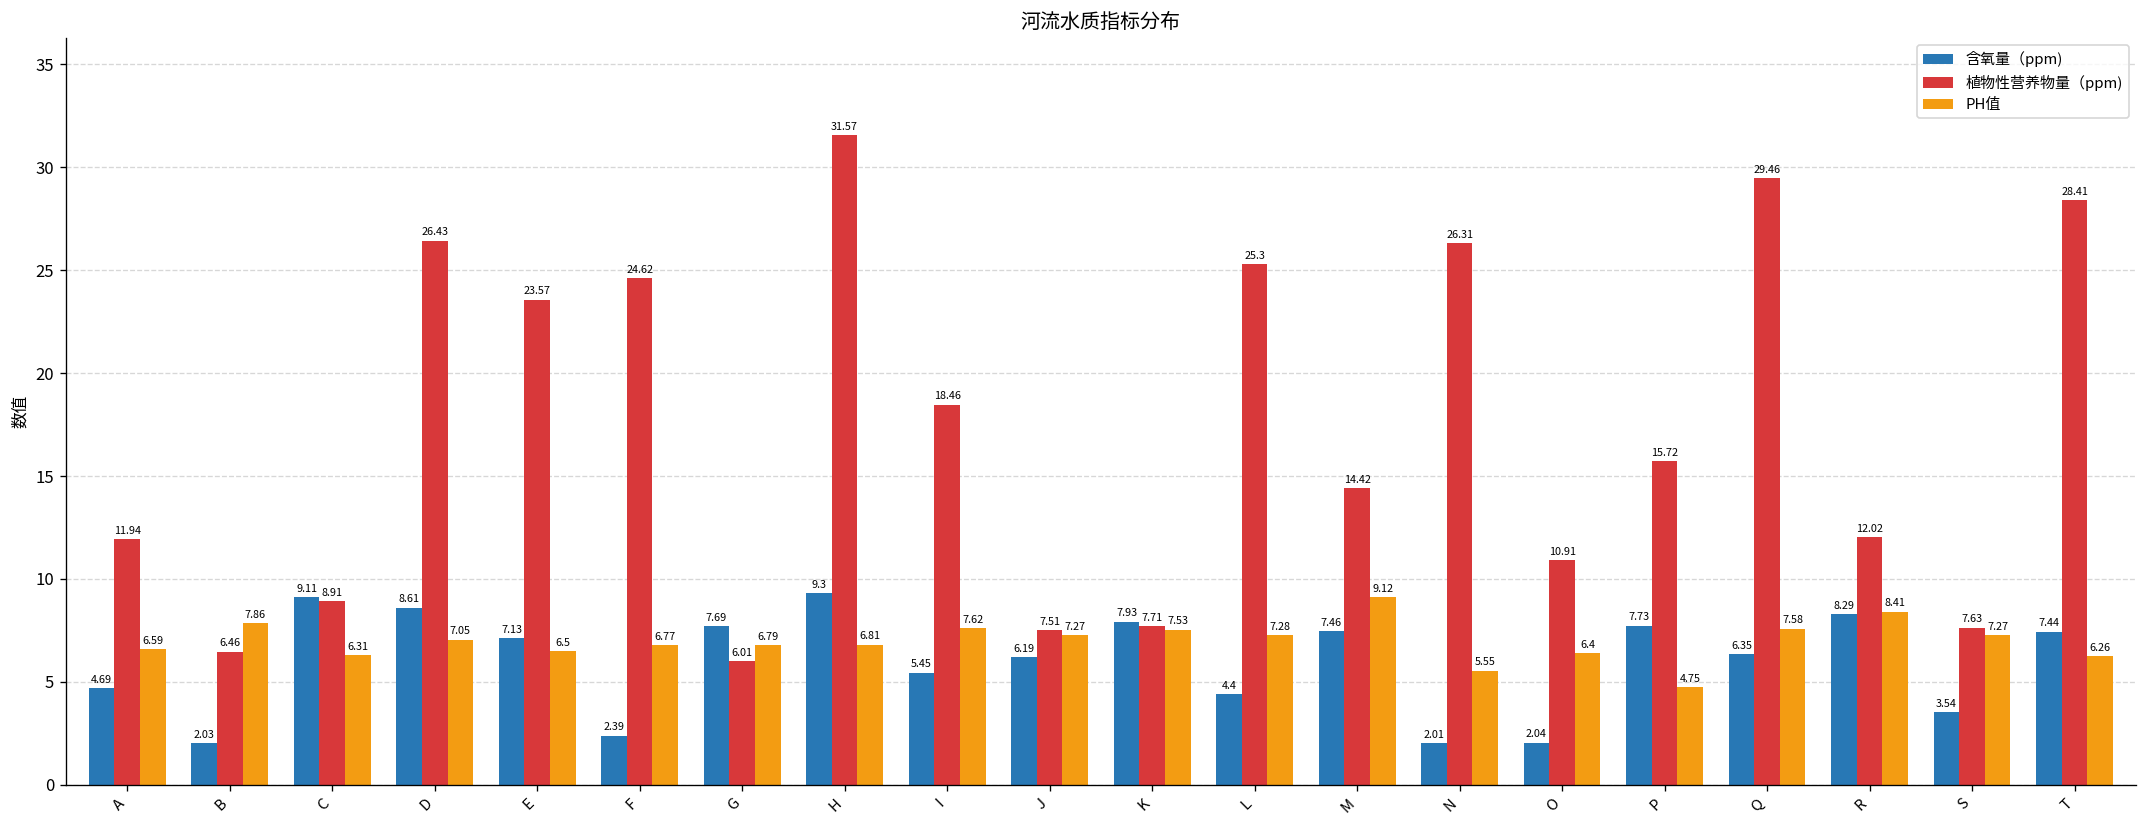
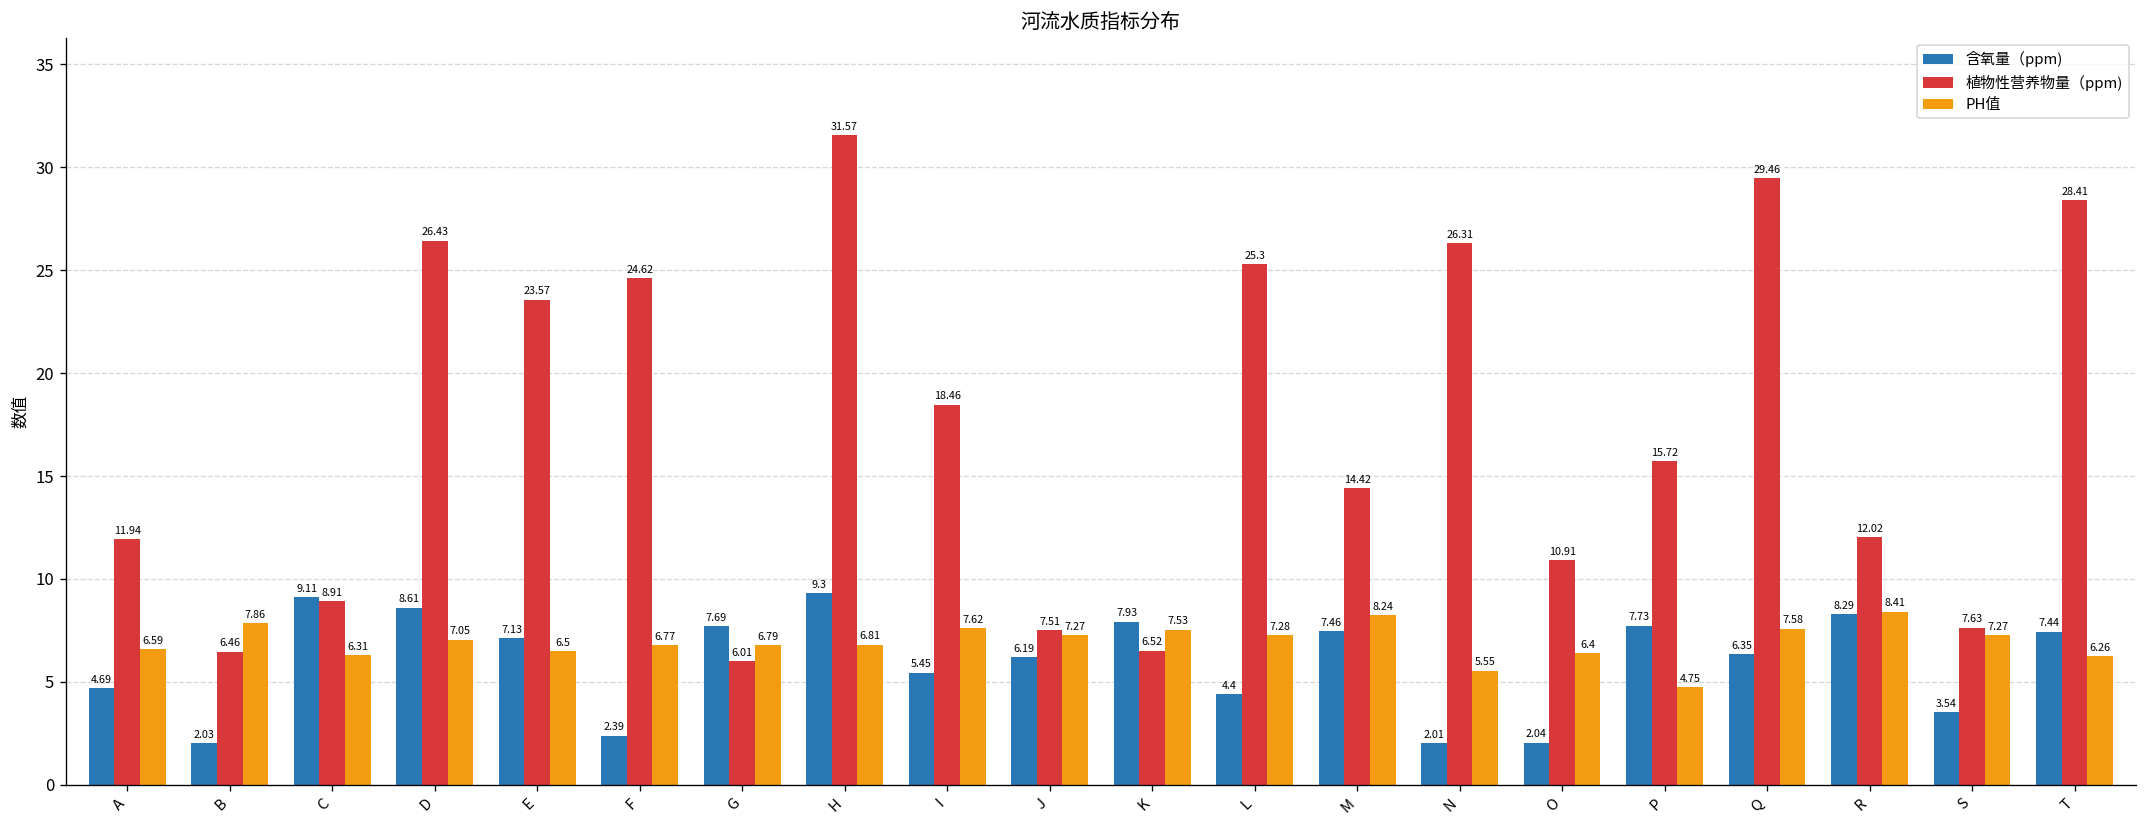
植物性营养物量（ppm), K: 7.71 -> 6.52
PH值, M: 9.12 -> 8.24
